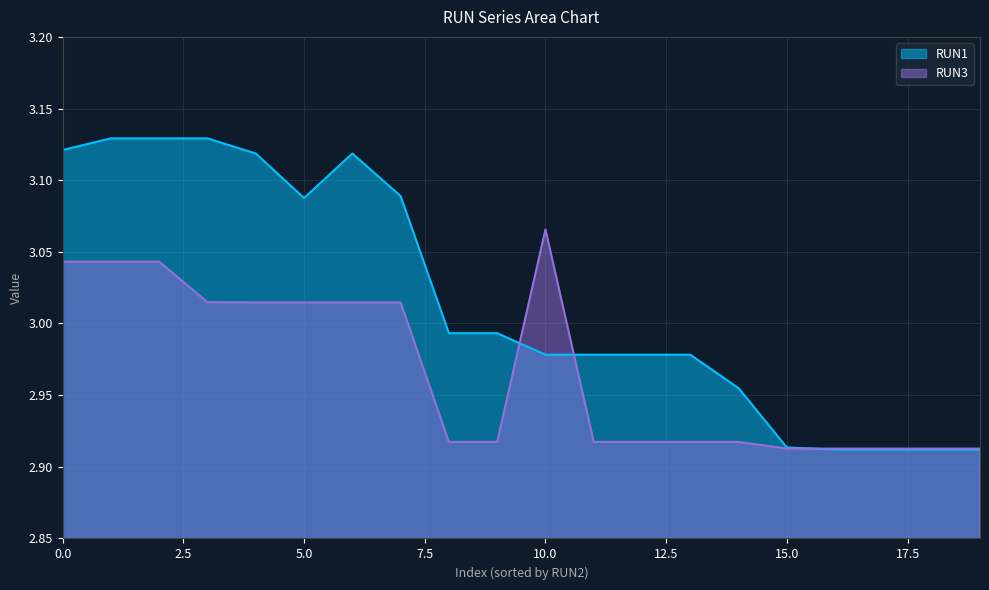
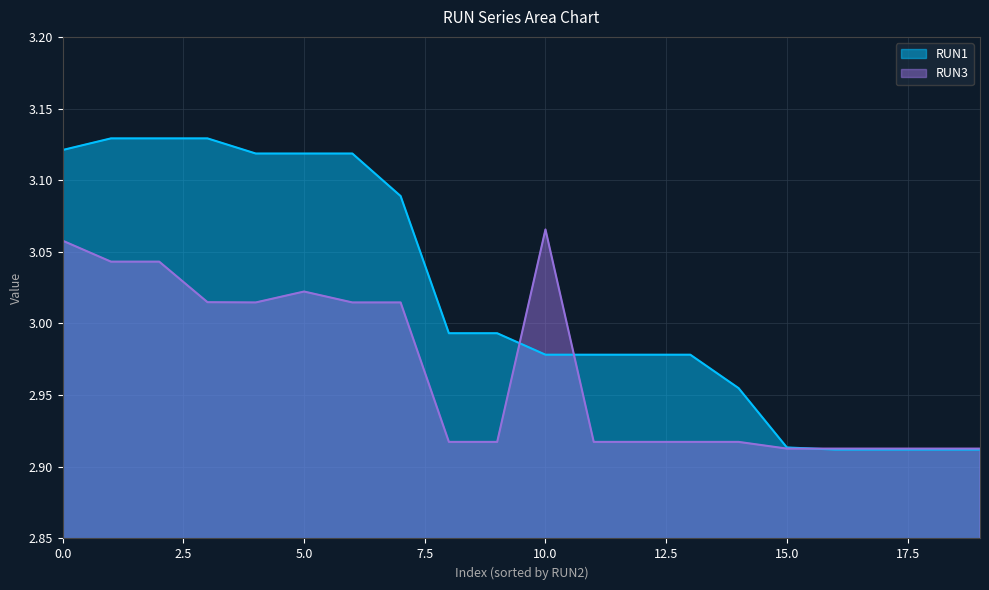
RUN3, 0.0: 3.043 -> 3.058
RUN1, 5.0: 3.088 -> 3.119
RUN3, 5.0: 3.015 -> 3.022
